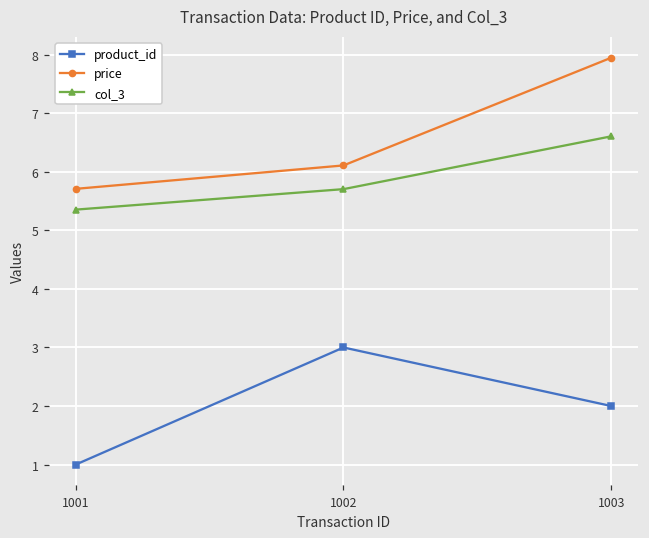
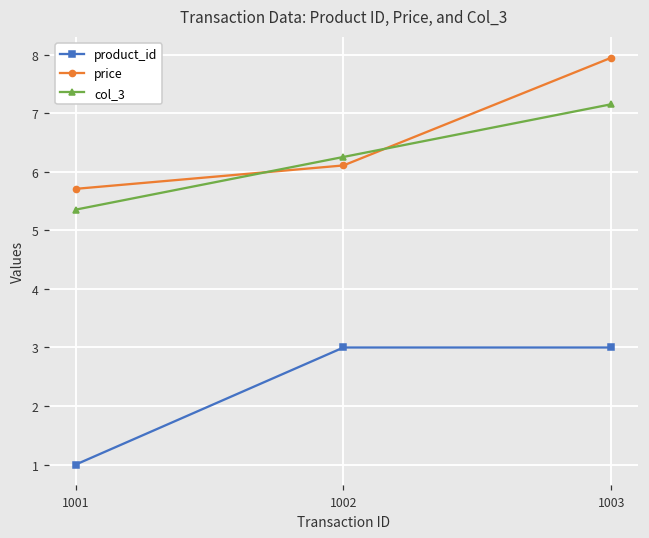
col_3, 1002: 5.7 -> 6.3
product_id, 1003: 2 -> 3
col_3, 1003: 6.6 -> 7.2
